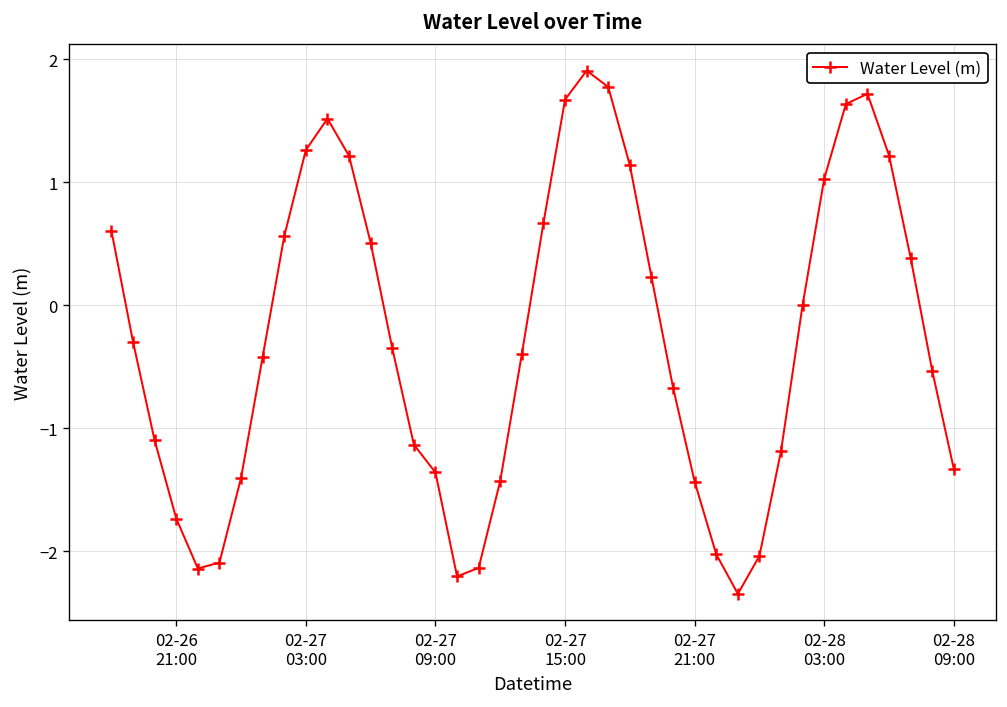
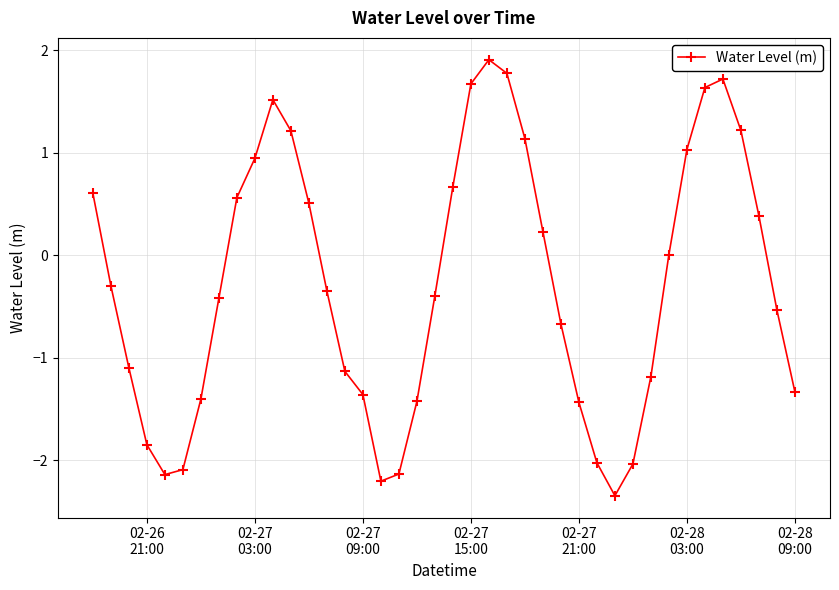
02-26 21:00: -1.73 -> -1.85
02-27 03:00: 1.26 -> 0.95
